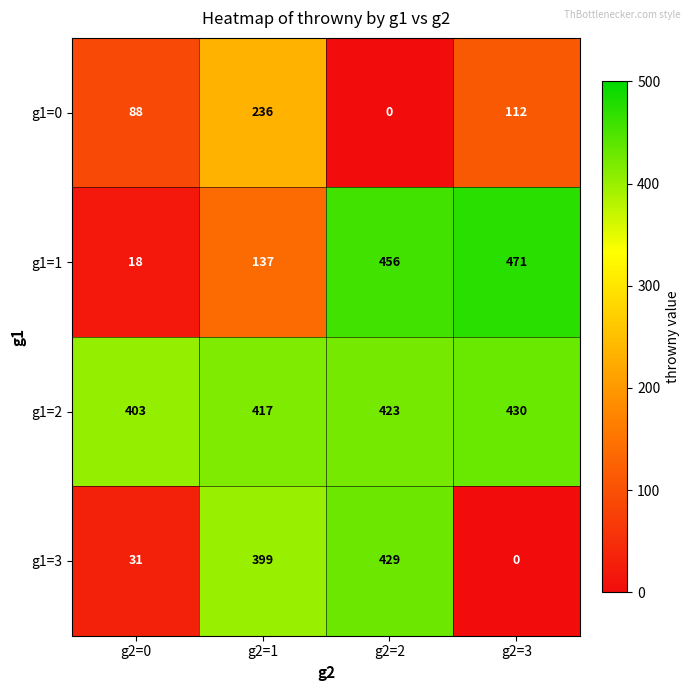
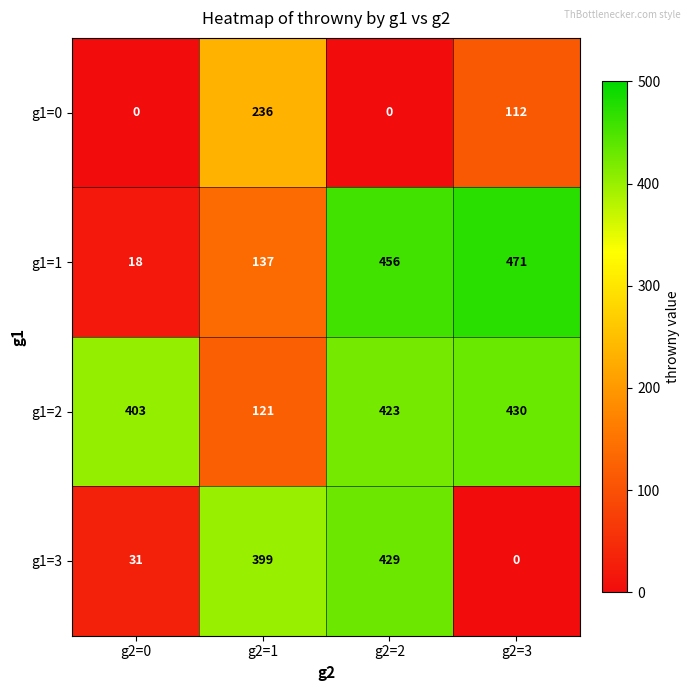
g1=0, g2=0: 88 -> 0
g1=2, g2=1: 417 -> 121
